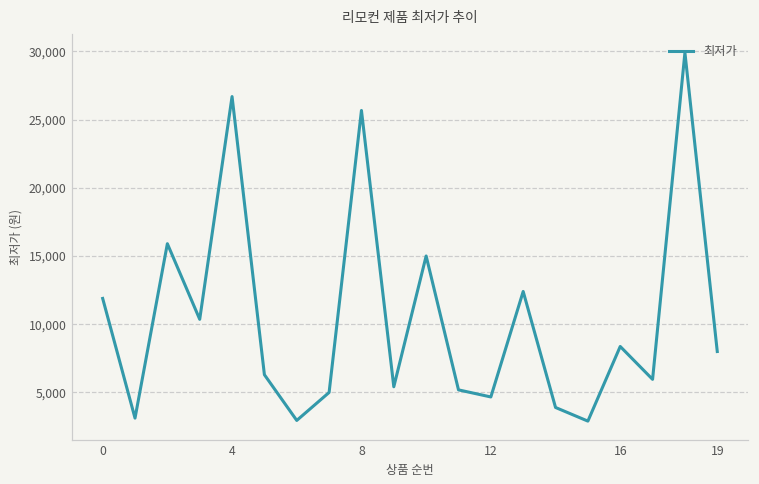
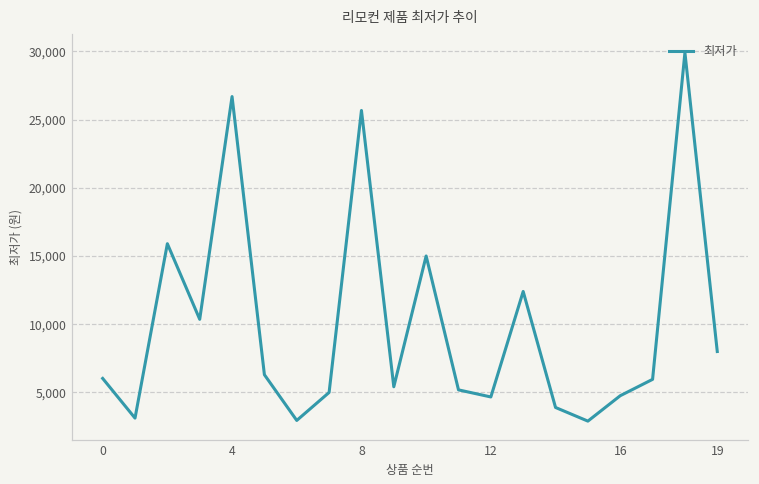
0: 11,900 -> 6,000
16: 8,400 -> 4,800
